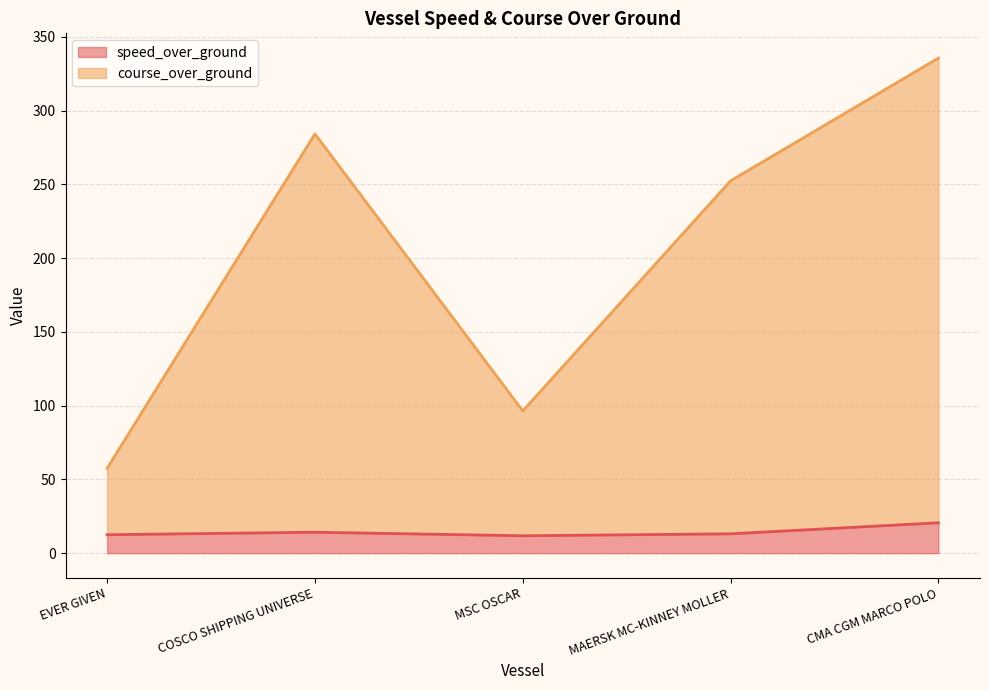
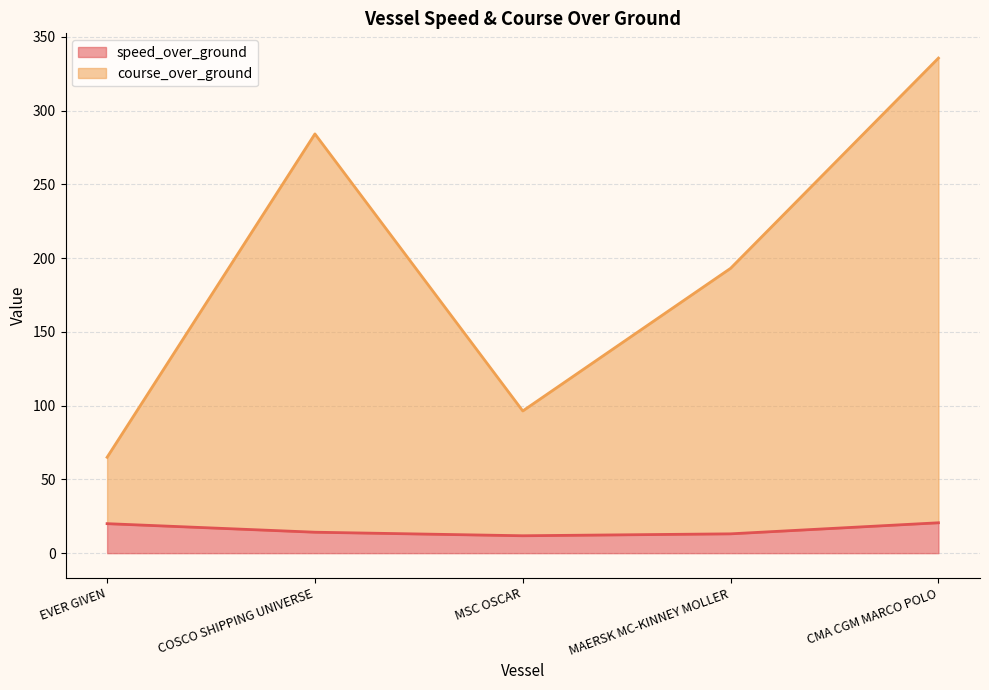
speed_over_ground, EVER GIVEN: 13 -> 20
course_over_ground, MAERSK MC-KINNEY MOLLER: 239 -> 180
